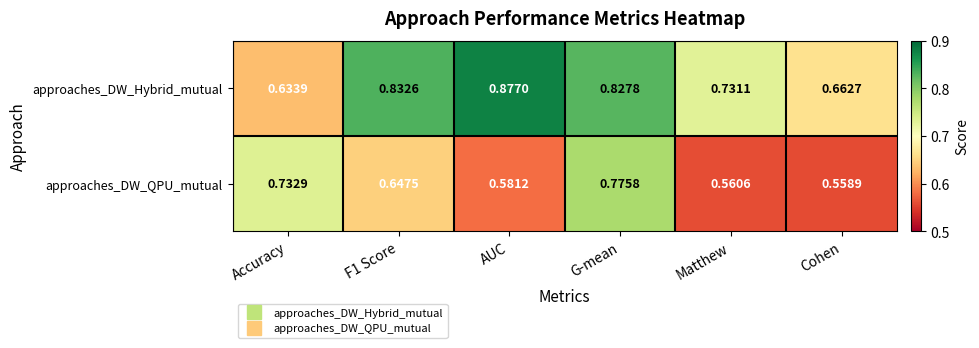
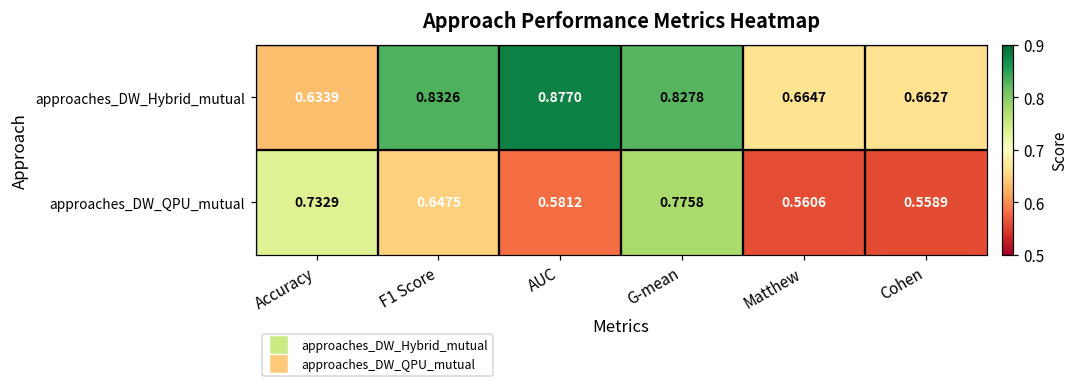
approaches_DW_Hybrid_mutual, Matthew: 0.7311 -> 0.6647
